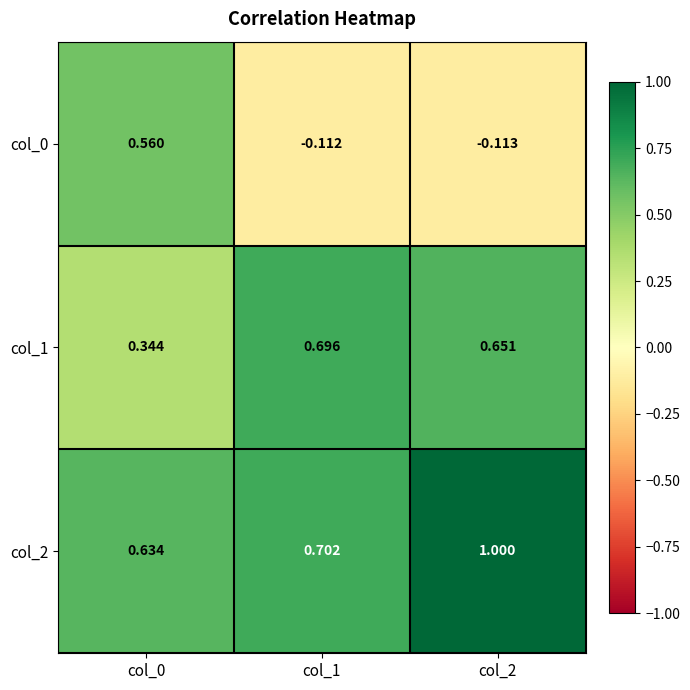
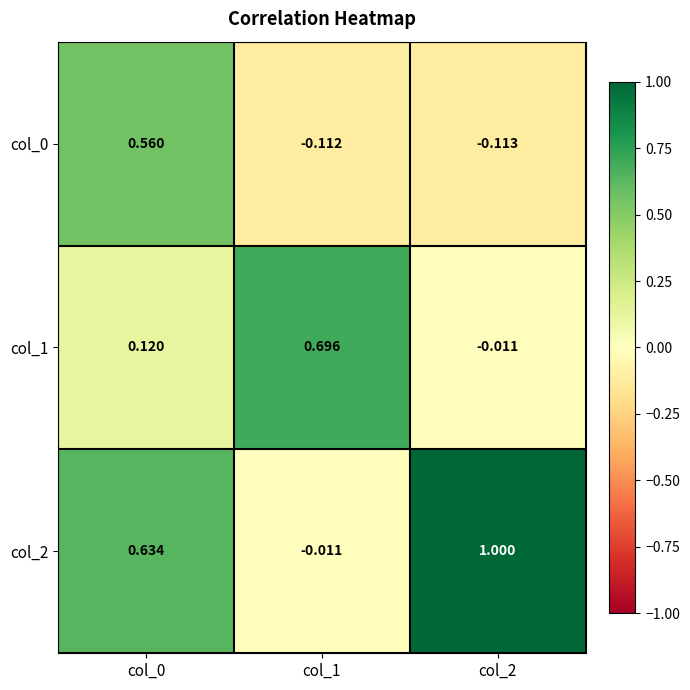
col_1, col_0: 0.344 -> 0.120
col_1, col_2: 0.651 -> -0.011
col_2, col_1: 0.702 -> -0.011
